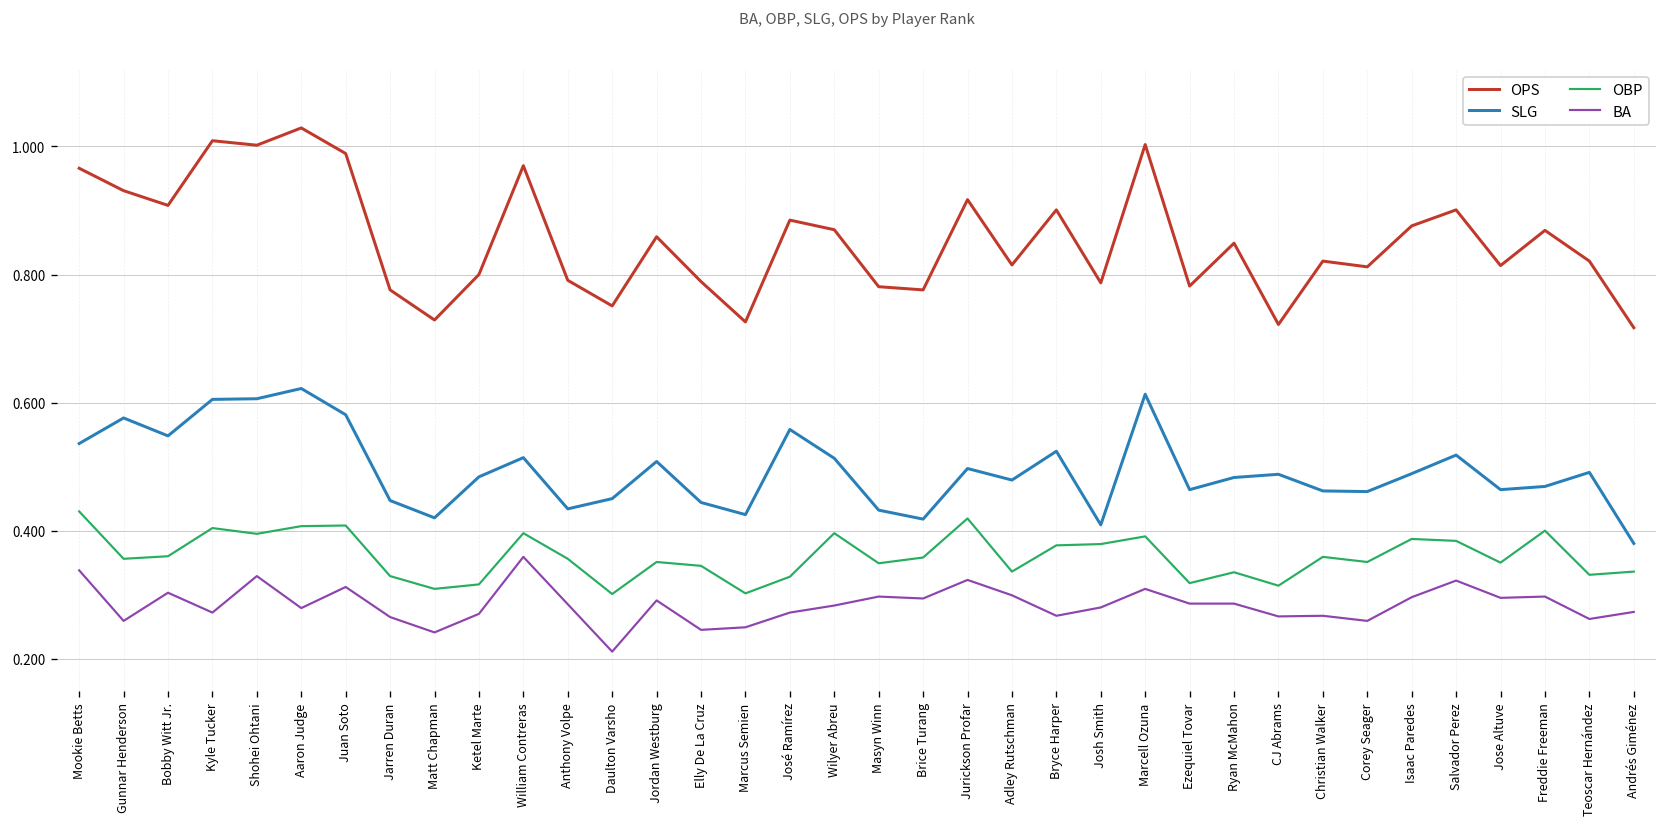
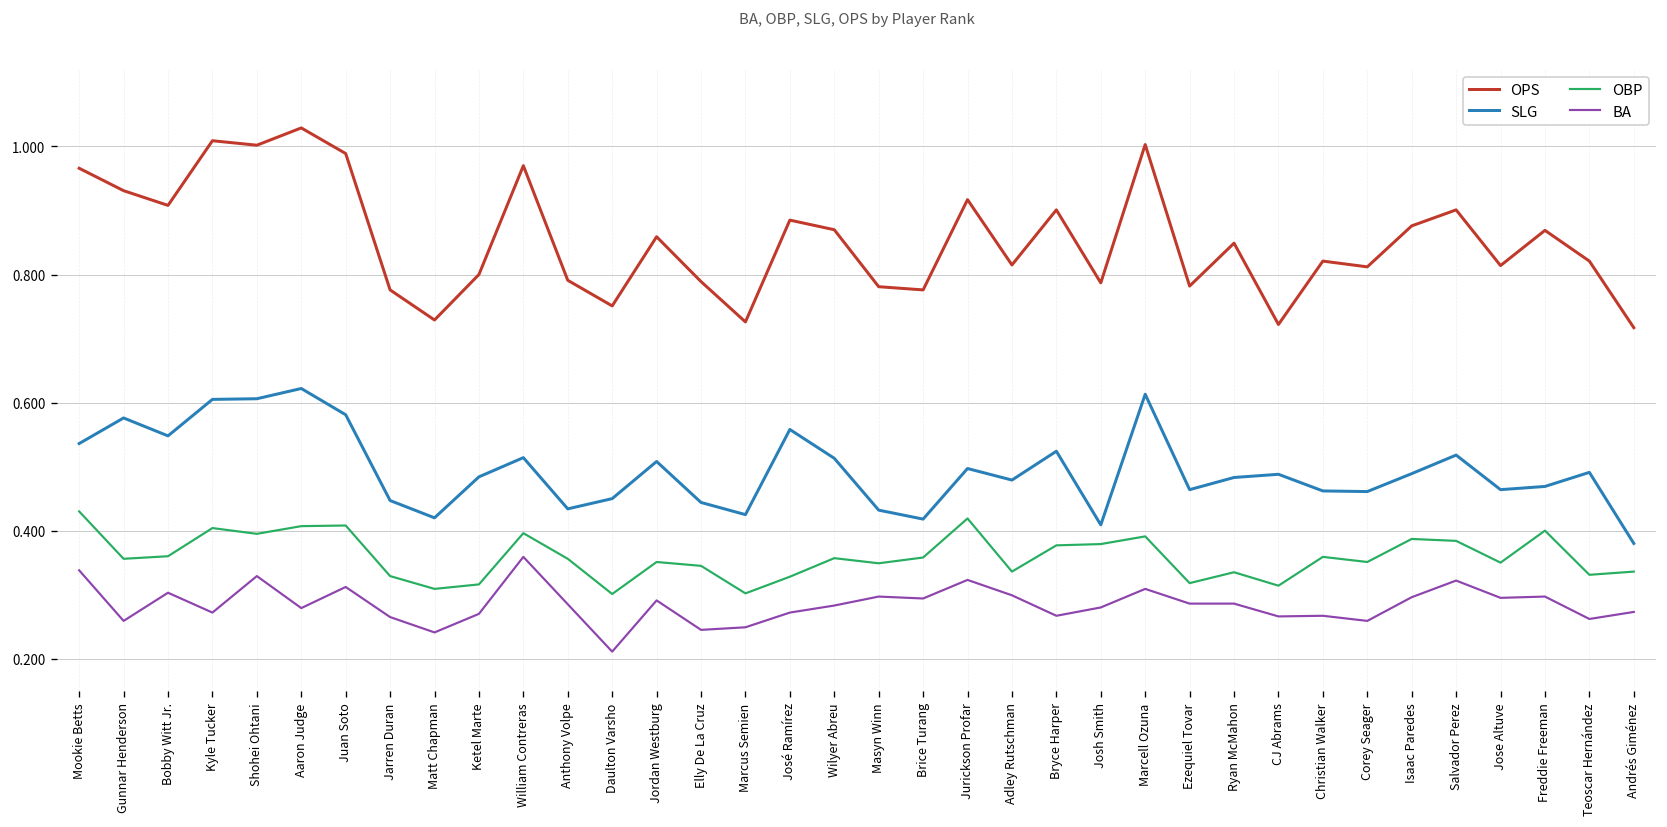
OBP, Wilyer Abreu: 0.40 -> 0.36
